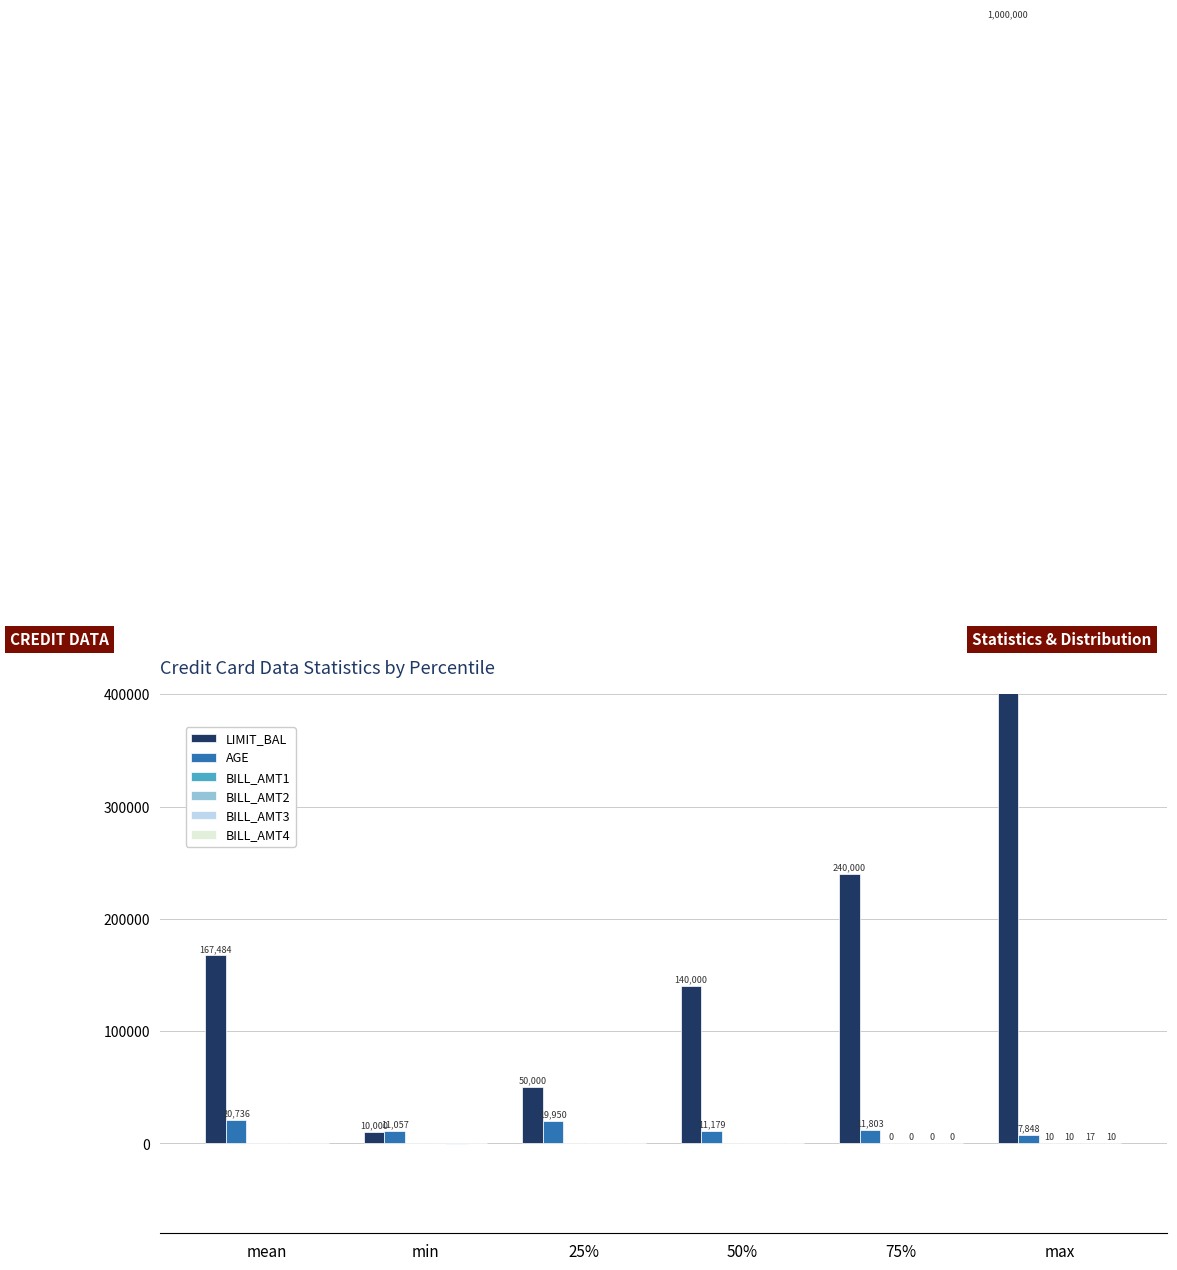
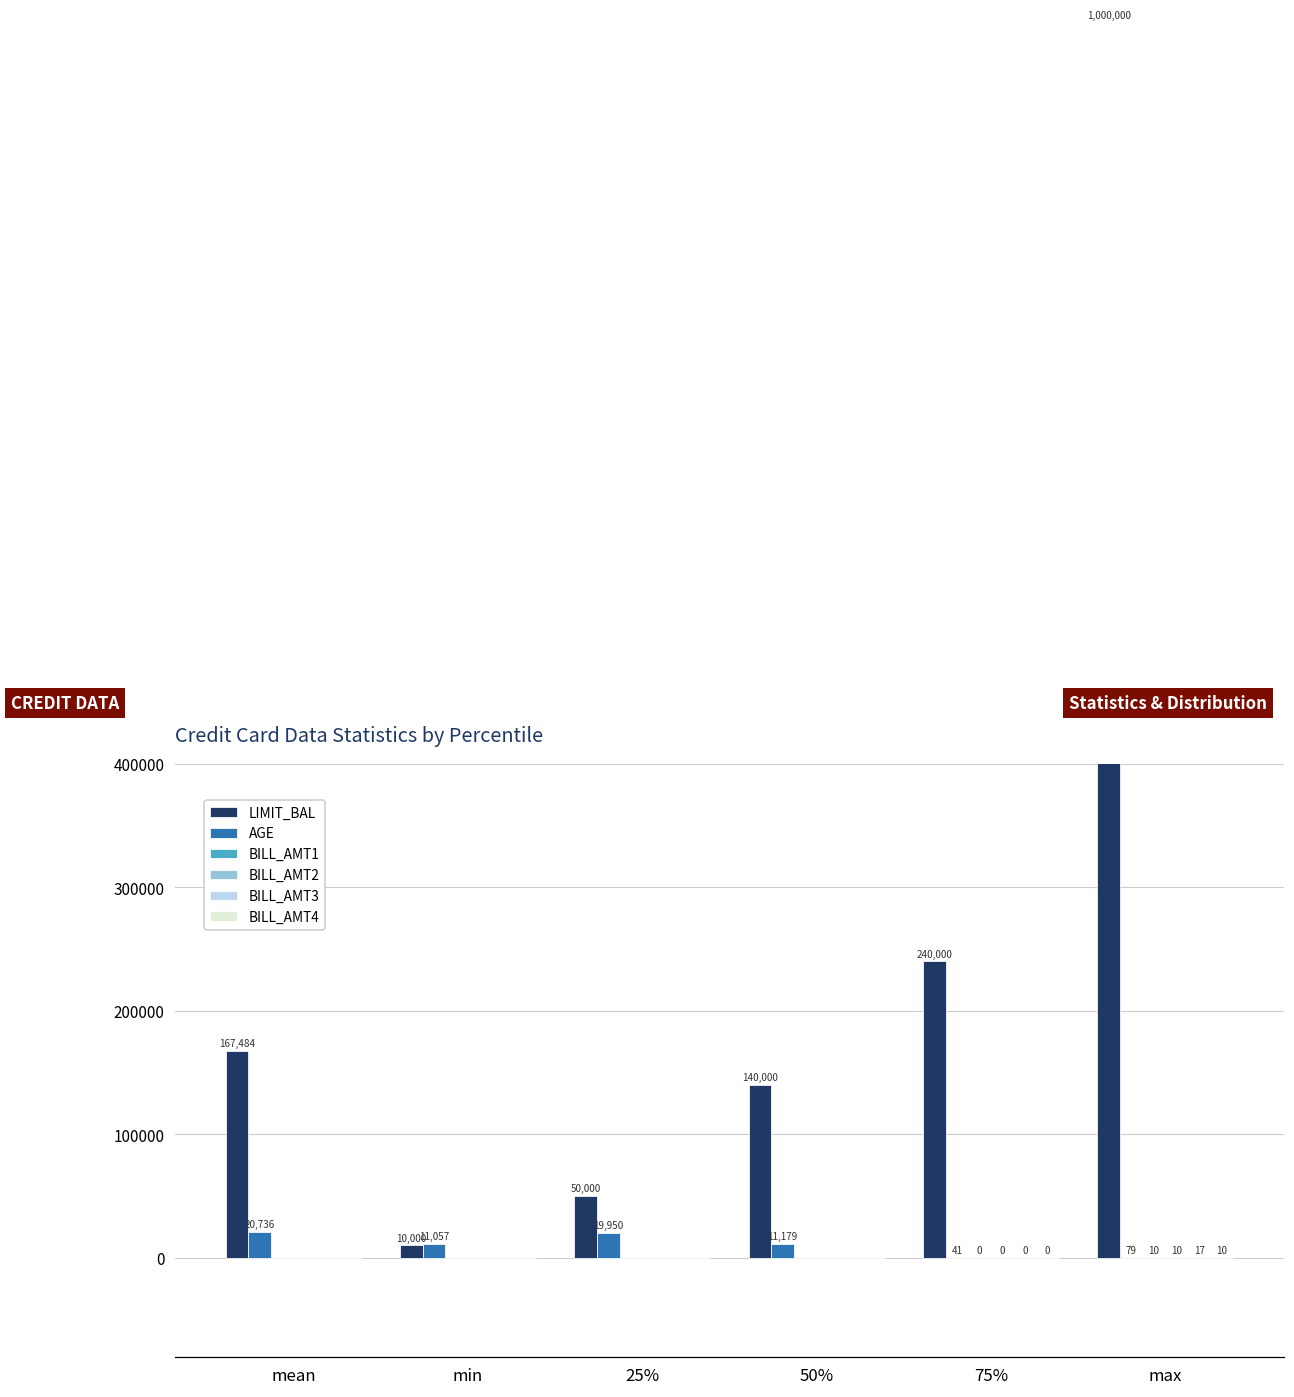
AGE, 75%: 11,803 -> 41
AGE, max: 7,848 -> 79
